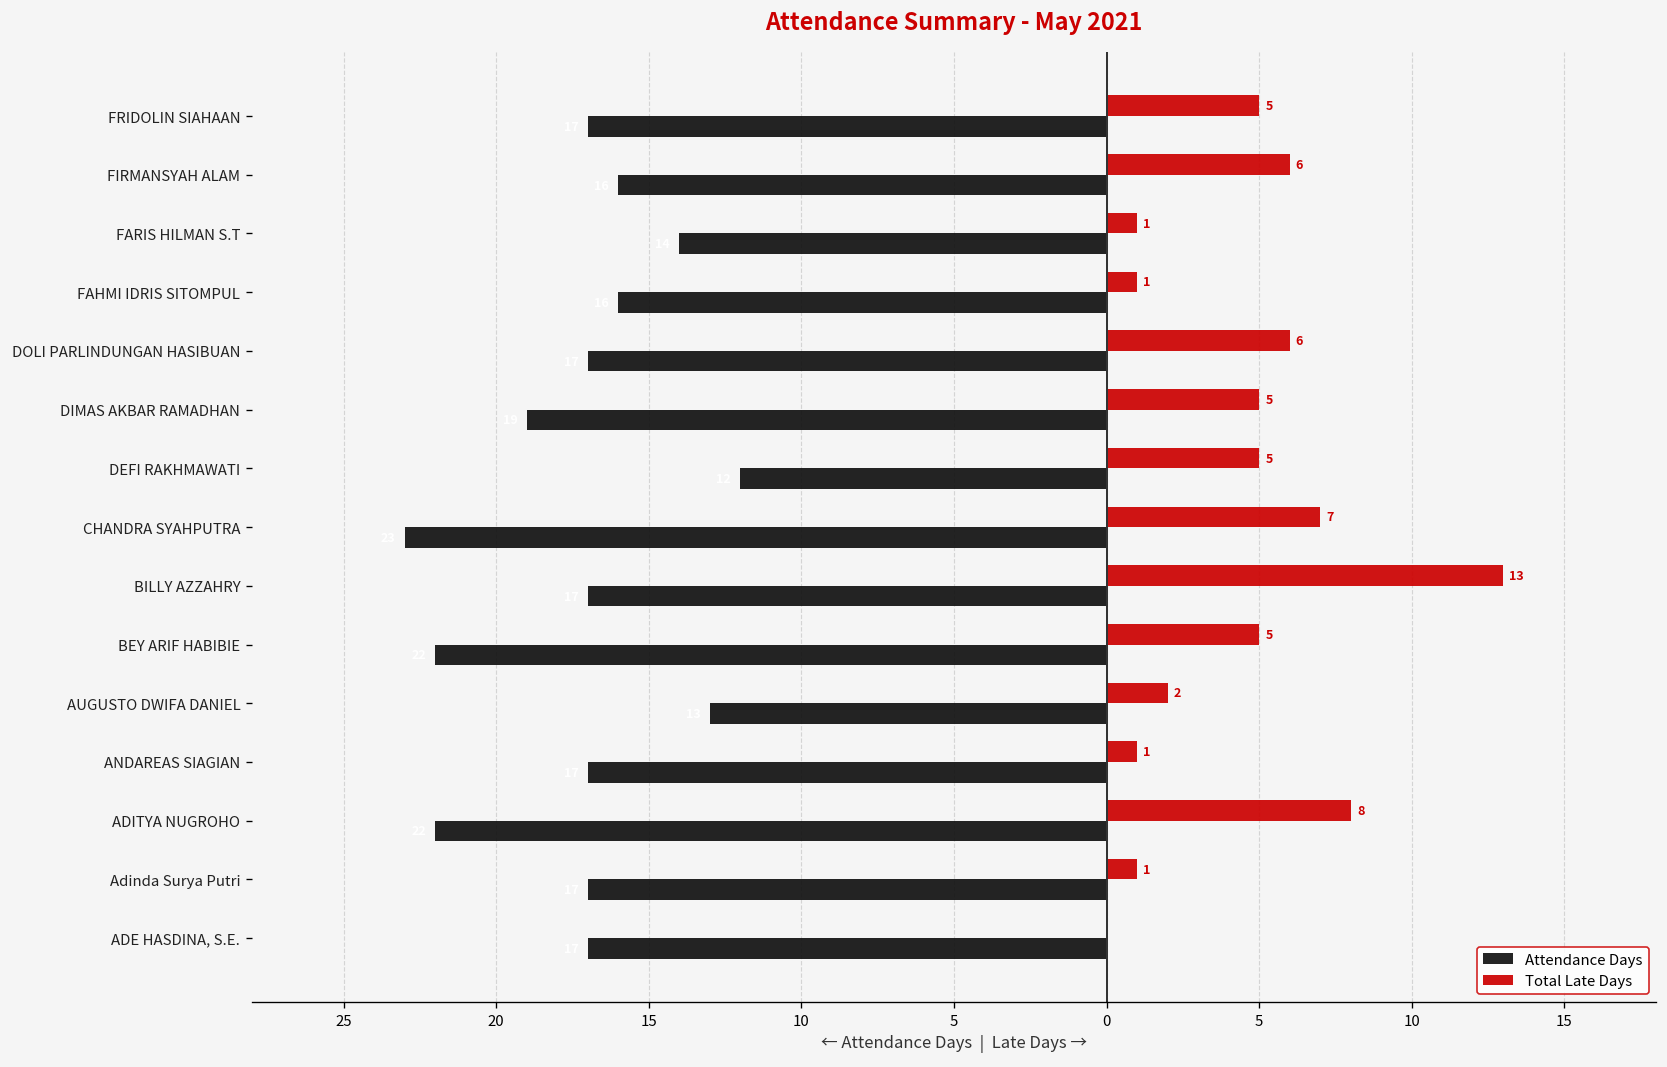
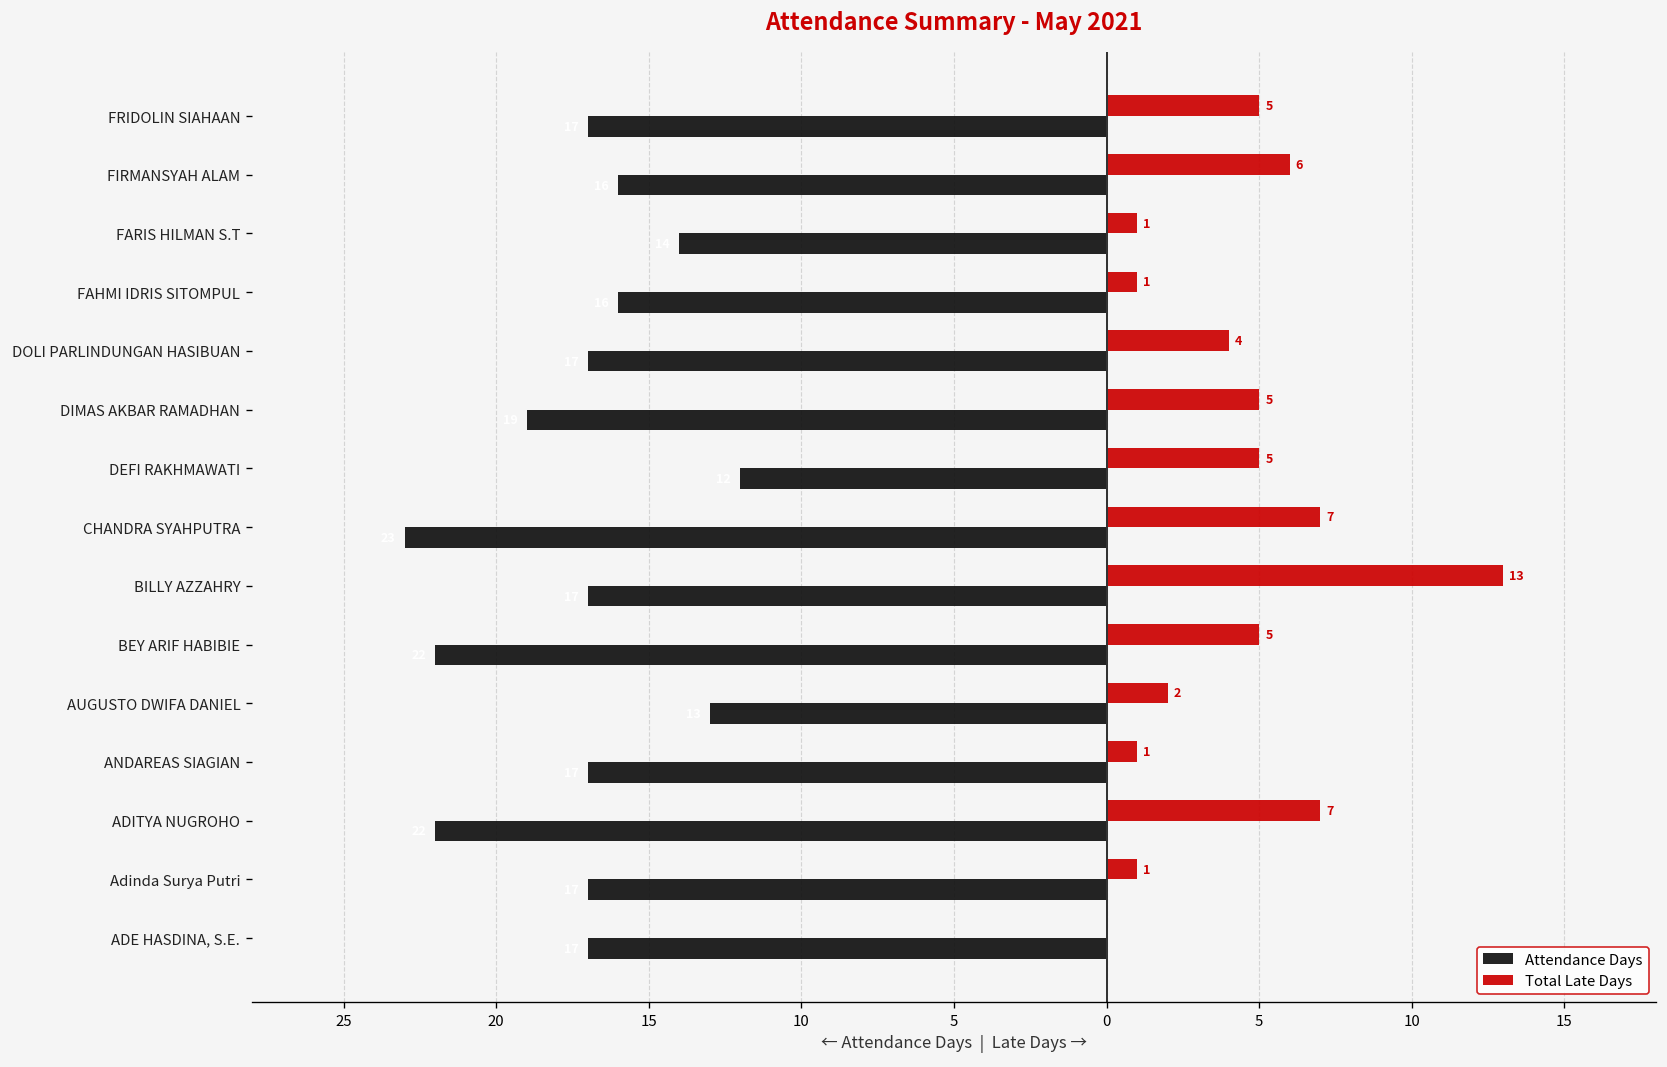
Total Late Days, DOLI PARLINDUNGAN HASIBUAN: 6 -> 4
Total Late Days, ADITYA NUGROHO: 8 -> 7
